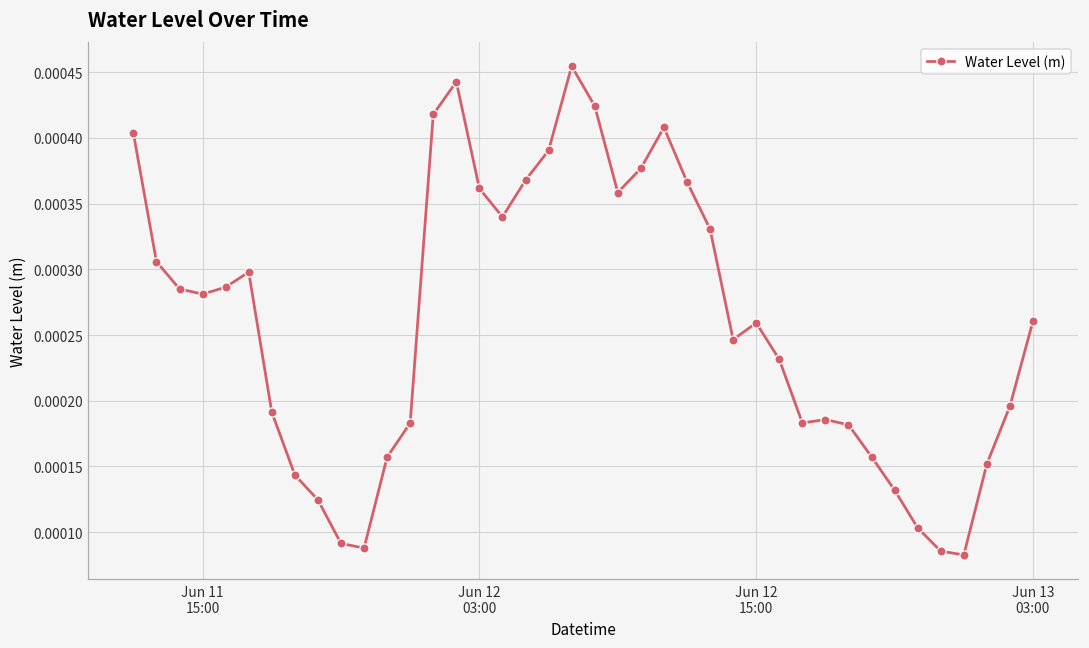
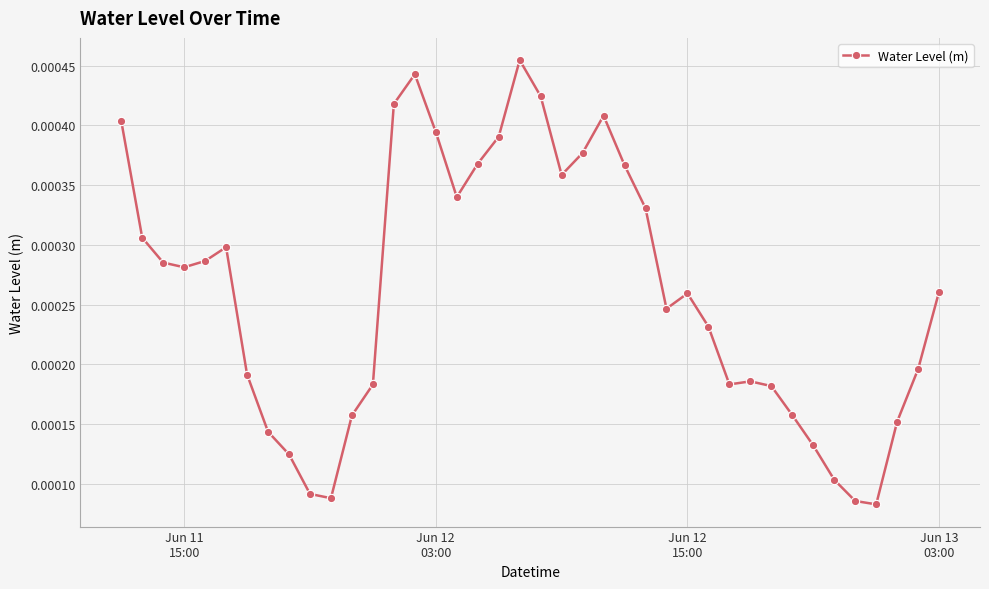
Jun 12 03:00: 0.000362 -> 0.000394
